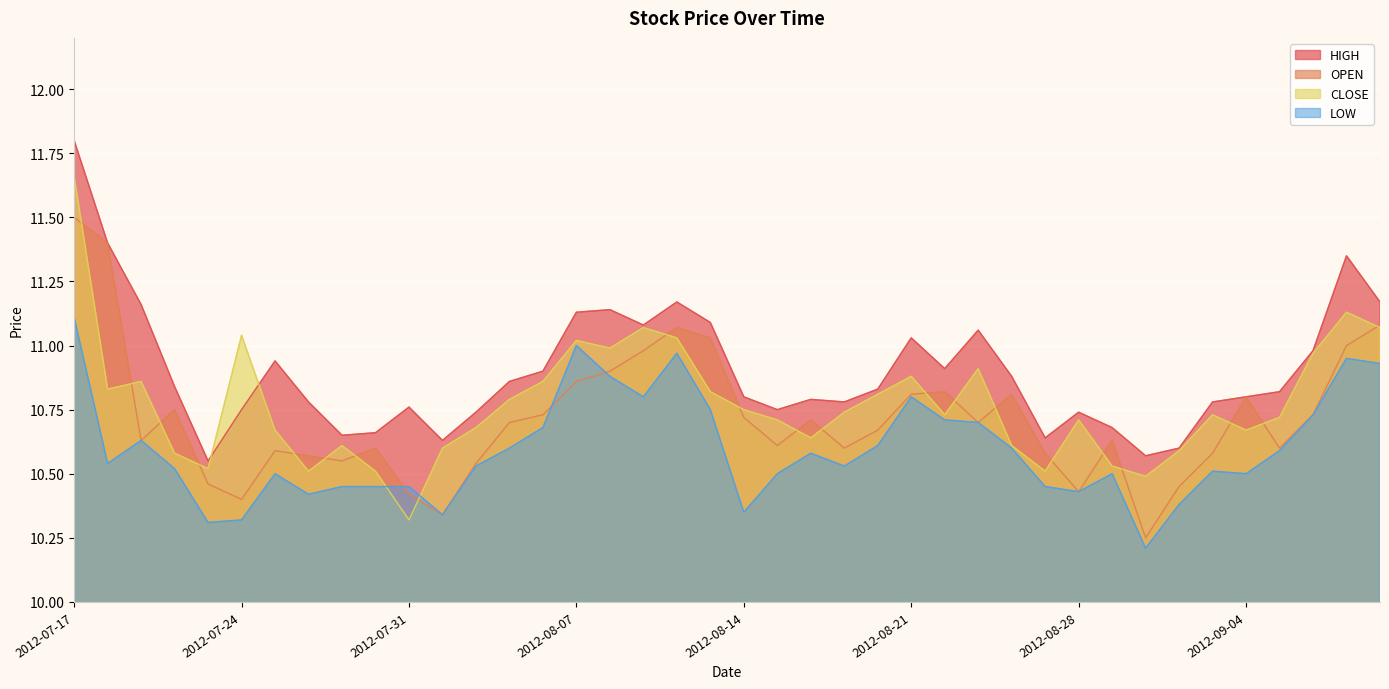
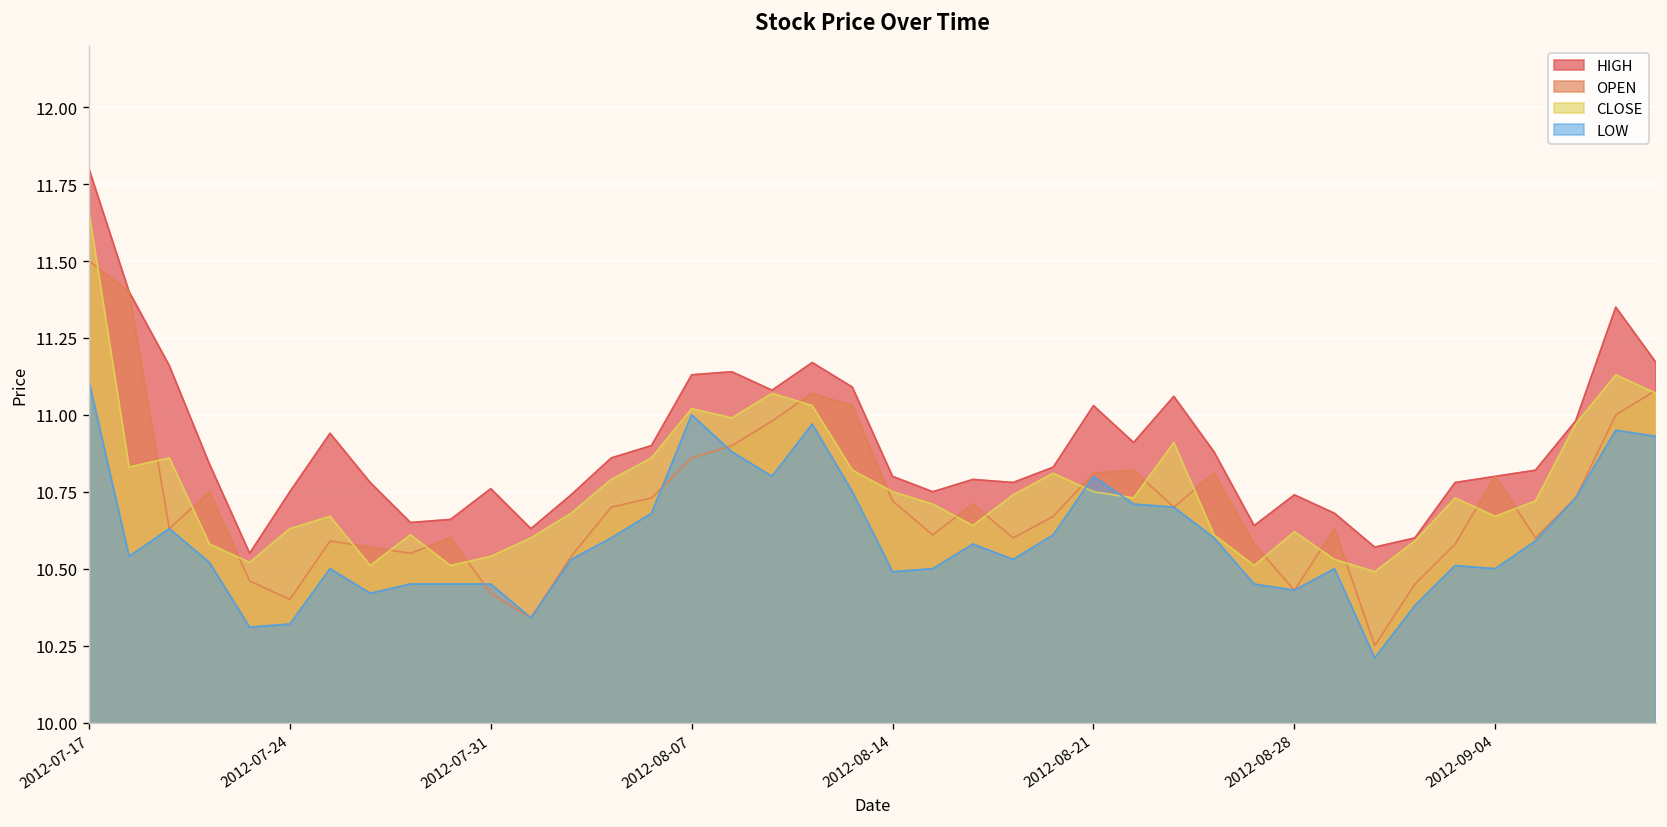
CLOSE, 2012-07-24: 11.04 -> 10.63
CLOSE, 2012-07-31: 10.32 -> 10.54
LOW, 2012-08-14: 10.35 -> 10.49
CLOSE, 2012-08-21: 10.88 -> 10.75
CLOSE, 2012-08-28: 10.71 -> 10.62
